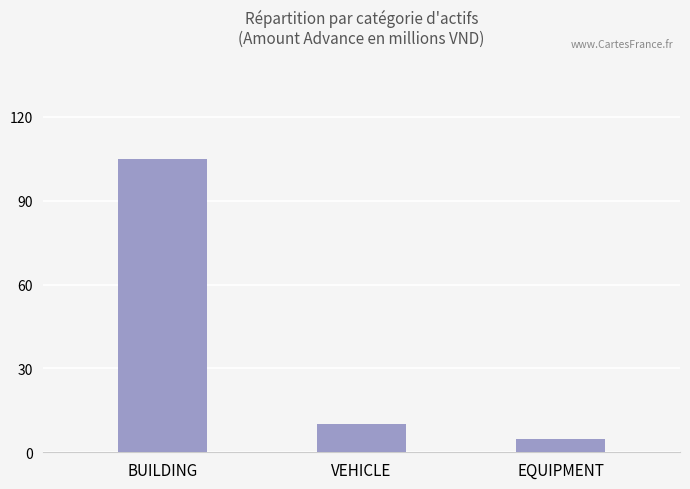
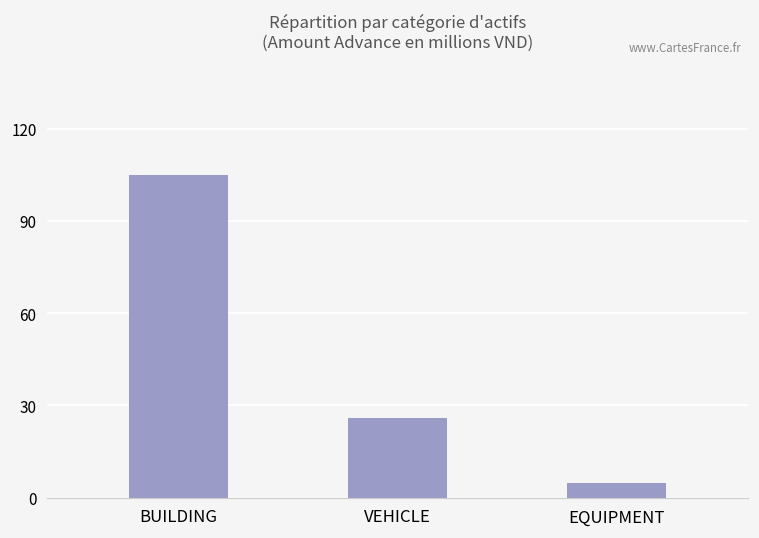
VEHICLE: 10 -> 26
